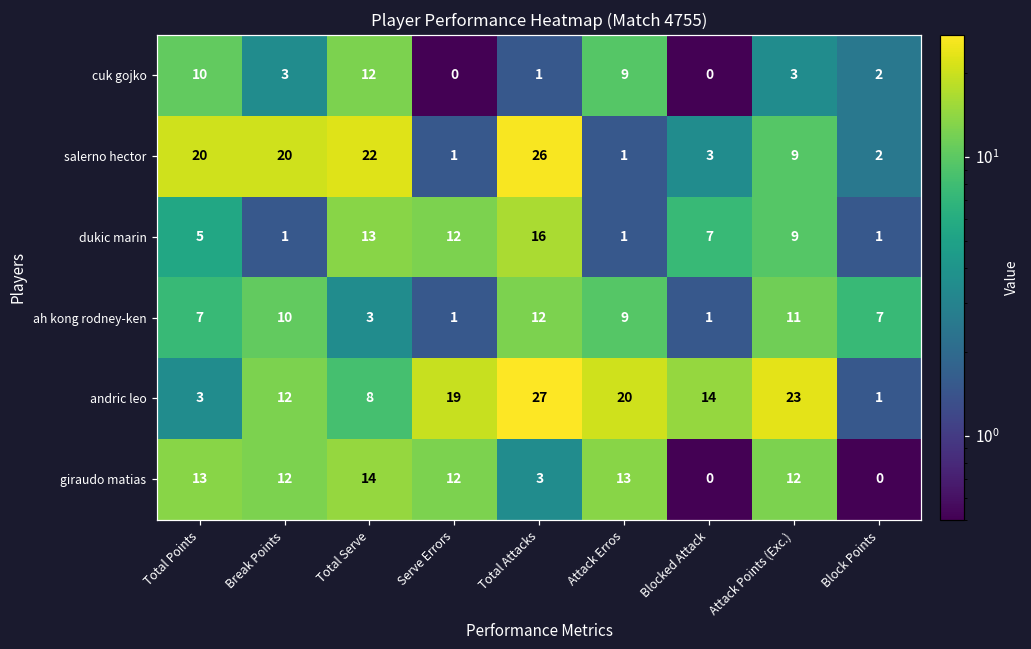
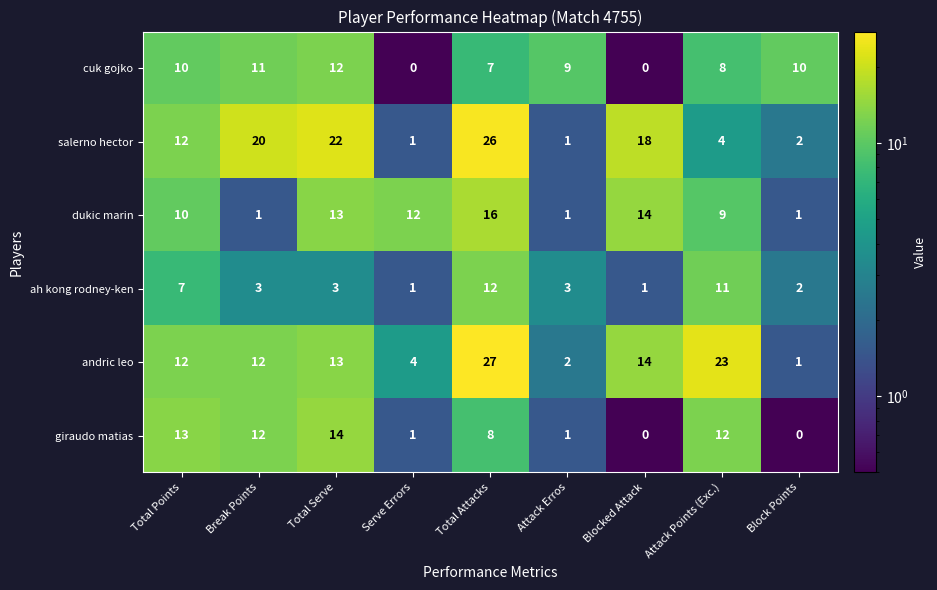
cuk gojko, Break Points: 3 -> 11
cuk gojko, Total Attacks: 1 -> 7
cuk gojko, Attack Points (Exc.): 3 -> 8
cuk gojko, Block Points: 2 -> 10
salerno hector, Total Points: 20 -> 12
salerno hector, Blocked Attack: 3 -> 18
salerno hector, Attack Points (Exc.): 9 -> 4
dukic marin, Total Points: 5 -> 10
dukic marin, Blocked Attack: 7 -> 14
ah kong rodney-ken, Break Points: 10 -> 3
ah kong rodney-ken, Attack Erros: 9 -> 3
ah kong rodney-ken, Block Points: 7 -> 2
andric leo, Total Points: 3 -> 12
andric leo, Total Serve: 8 -> 13
andric leo, Serve Errors: 19 -> 4
andric leo, Attack Erros: 20 -> 2
giraudo matias, Serve Errors: 12 -> 1
giraudo matias, Total Attacks: 3 -> 8
giraudo matias, Attack Erros: 13 -> 1
